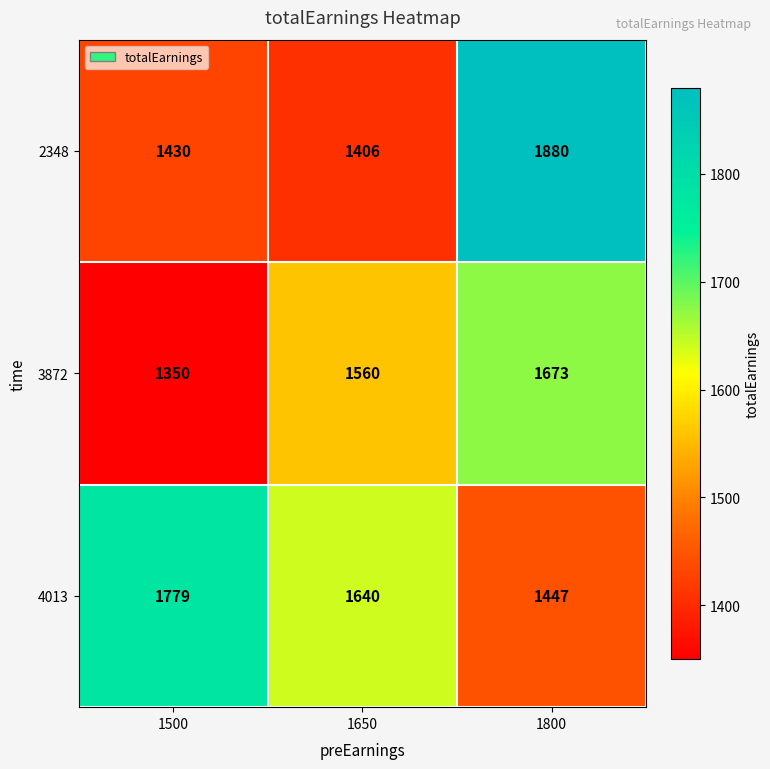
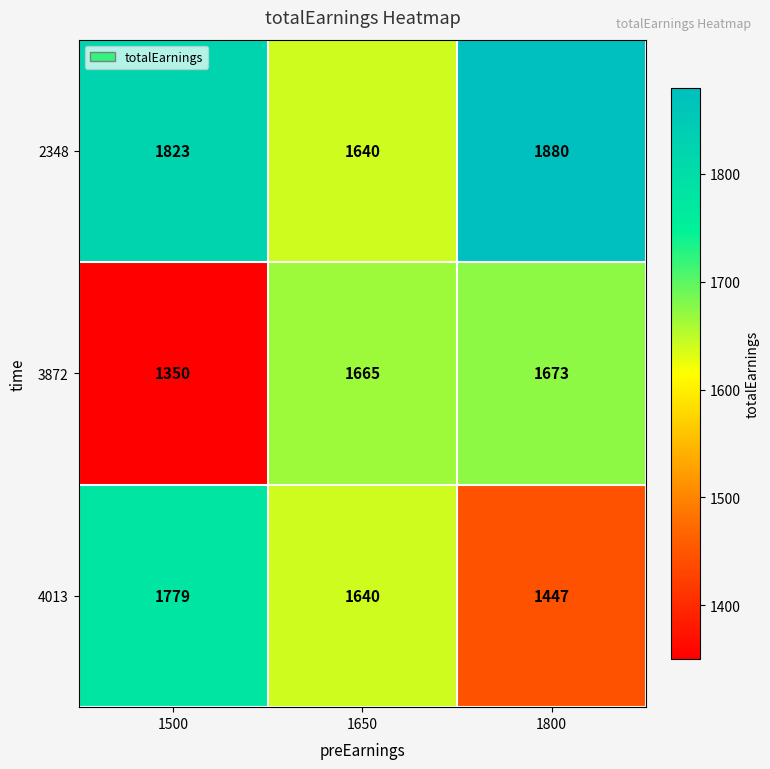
2348, 1500: 1430 -> 1823
2348, 1650: 1406 -> 1640
3872, 1650: 1560 -> 1665
